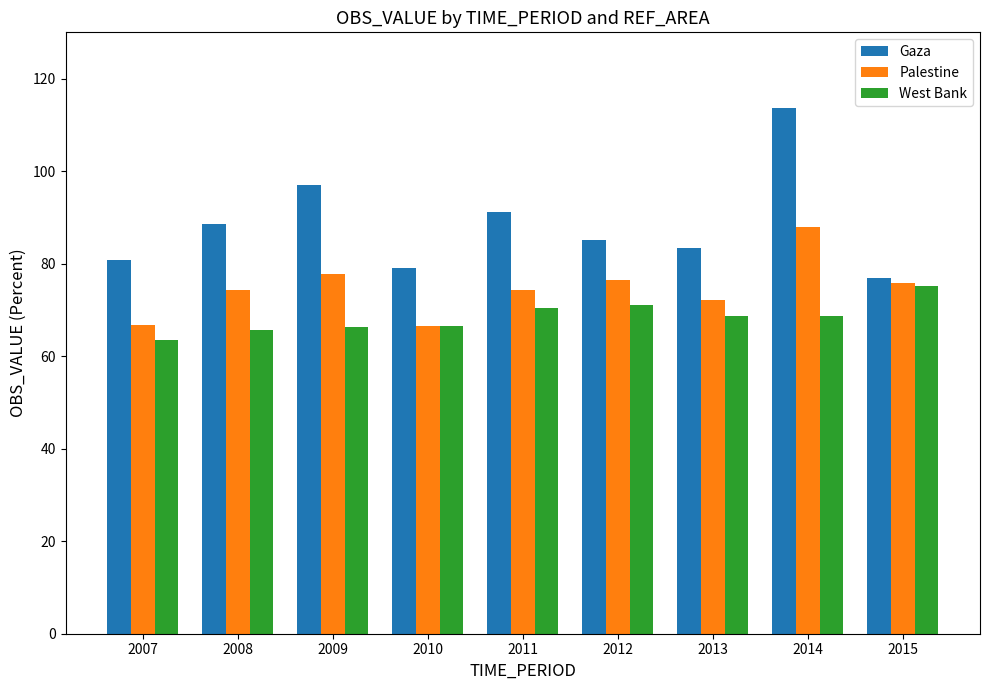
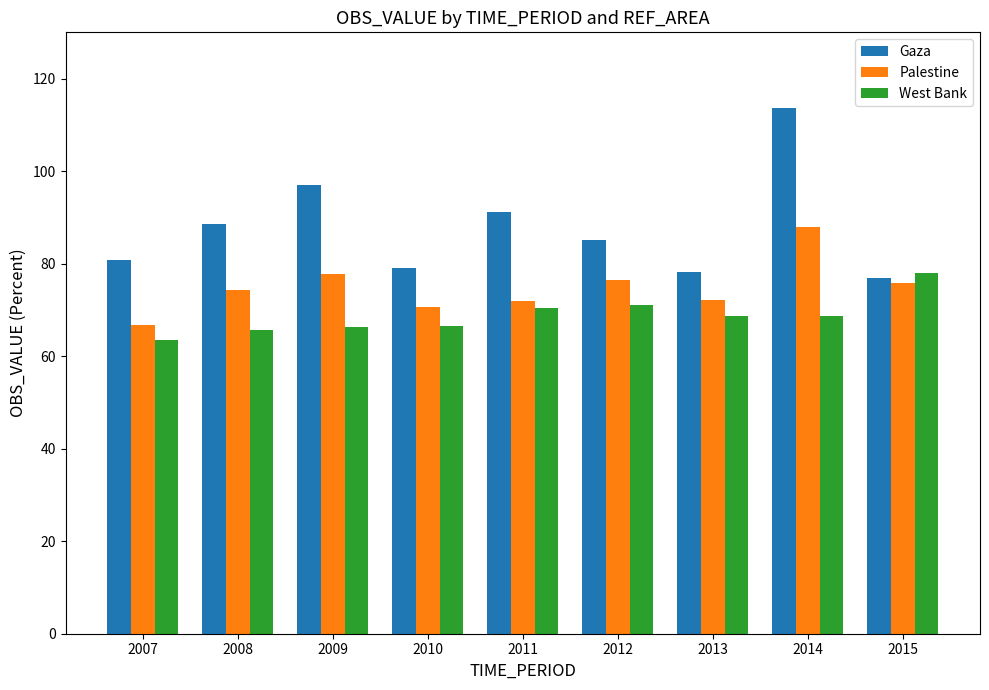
Palestine, 2010: 67 -> 71
Palestine, 2011: 74 -> 72
Gaza, 2013: 83 -> 78
West Bank, 2015: 75 -> 78
